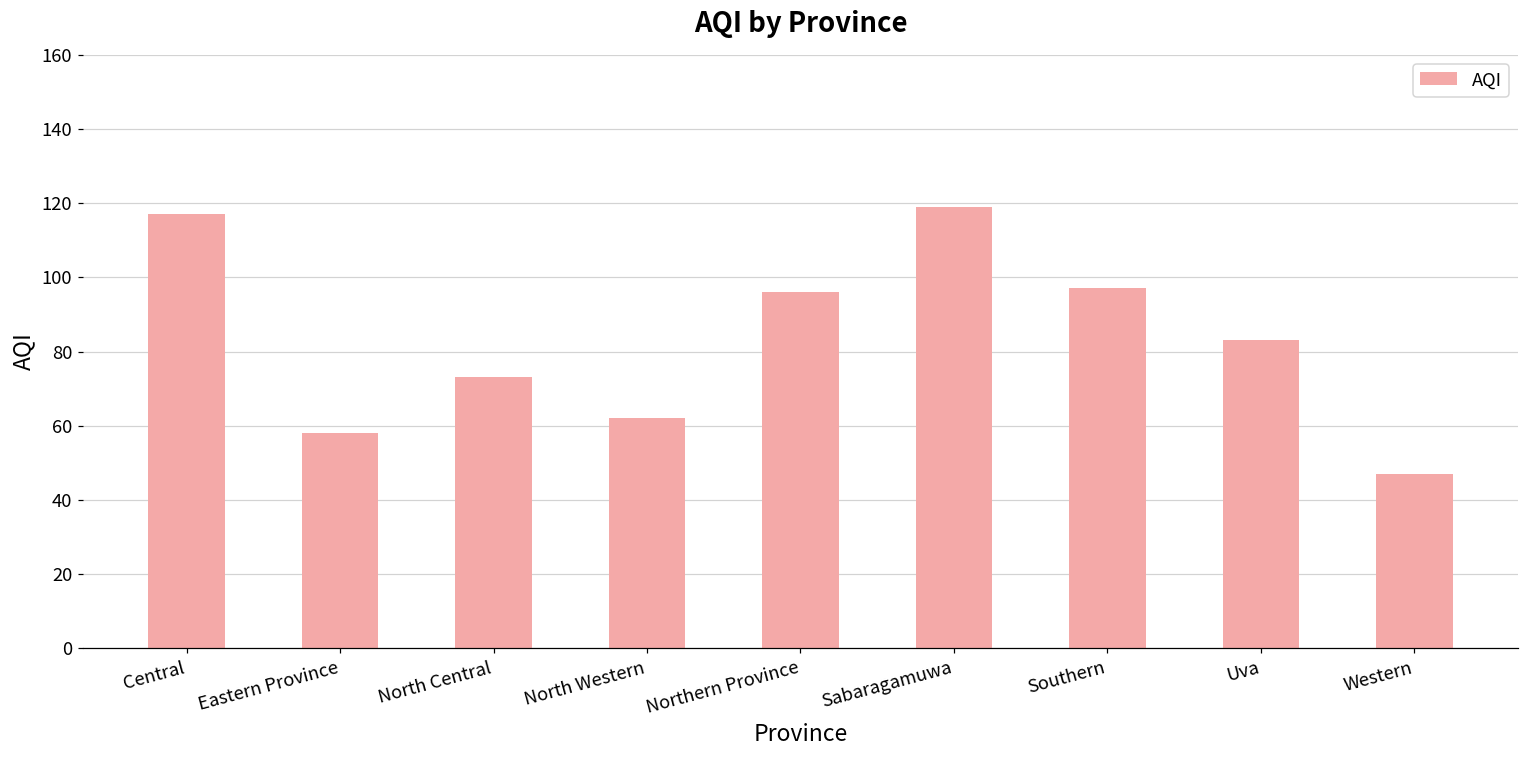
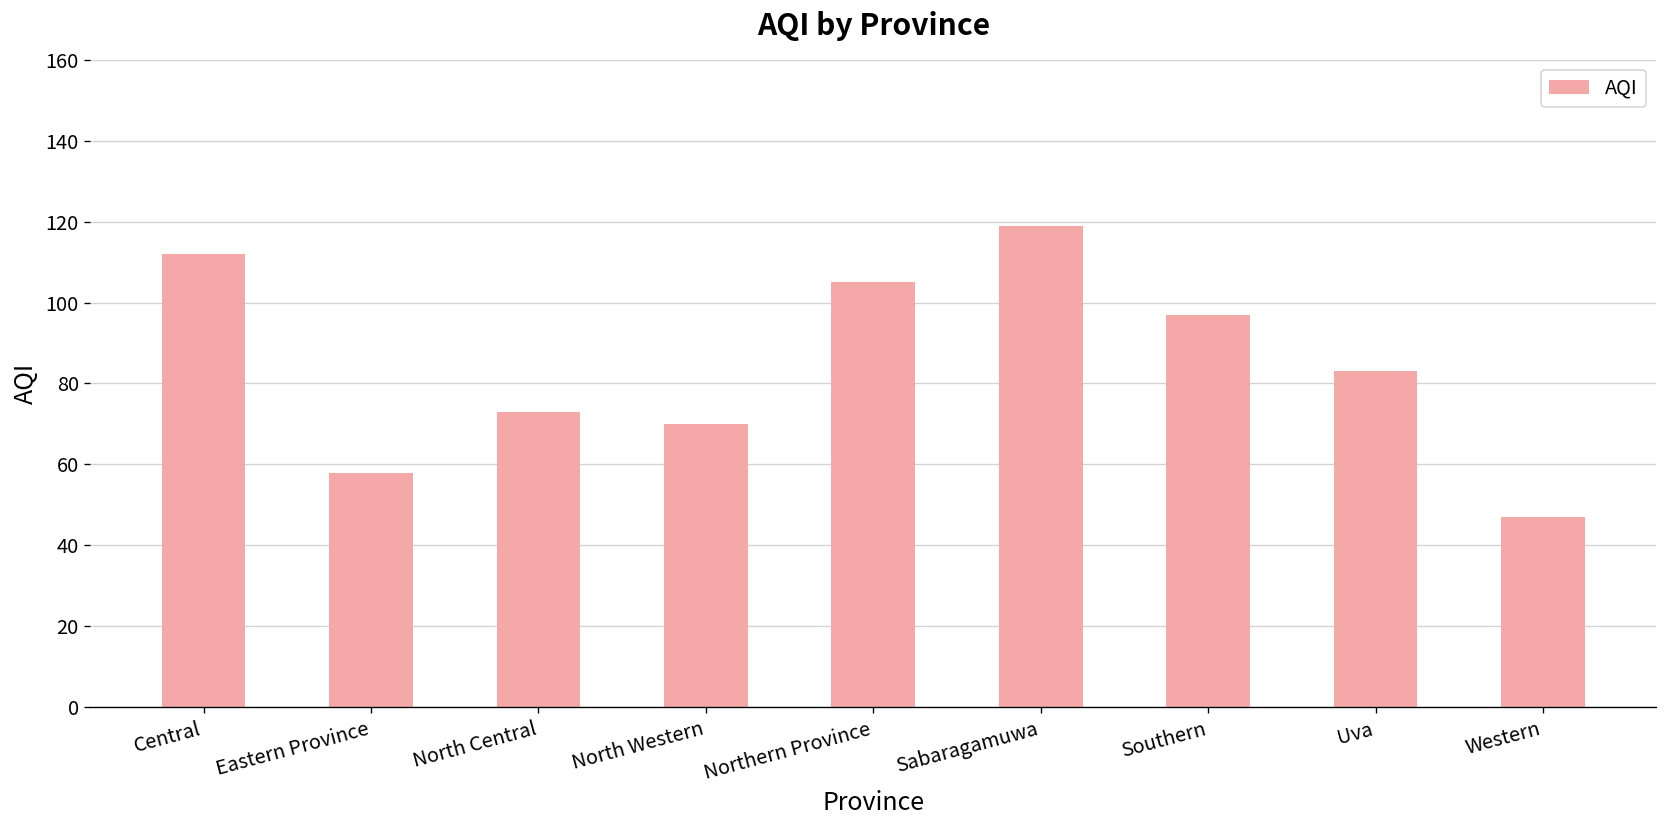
Central: 117 -> 112
North Western: 62 -> 70
Northern Province: 96 -> 105
